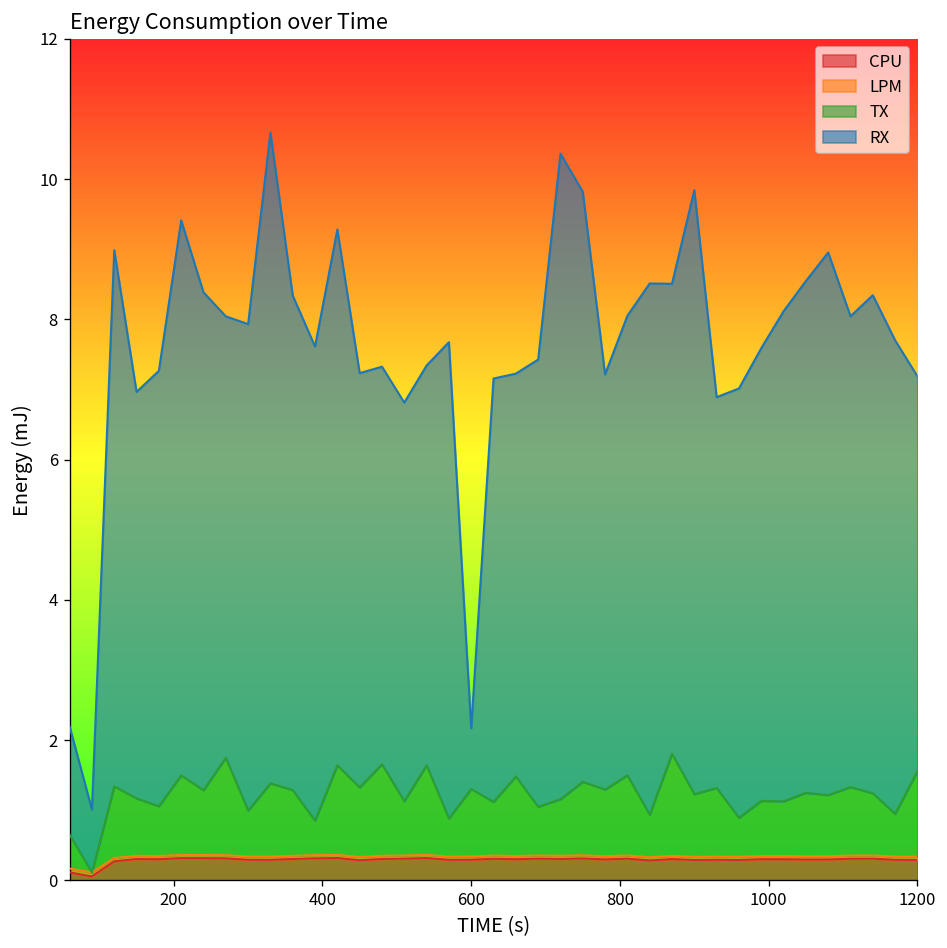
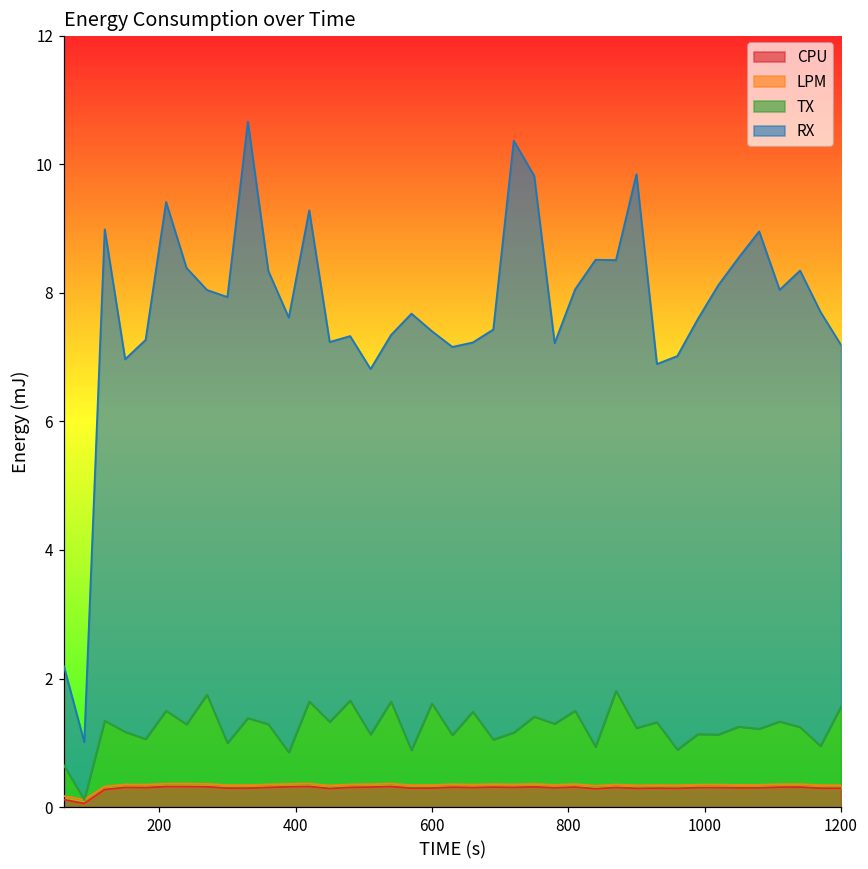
TX, 600: 1.0 -> 1.3
RX, 600: 0.9 -> 5.8
